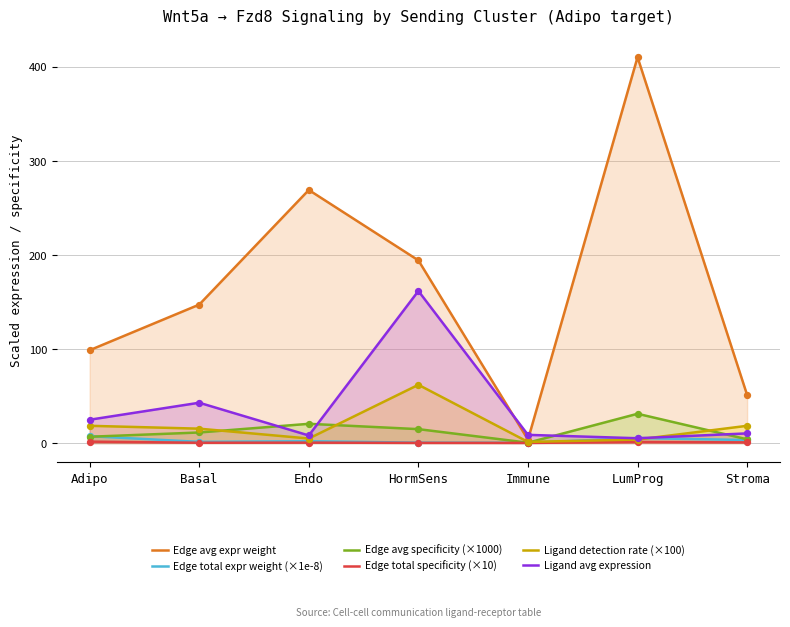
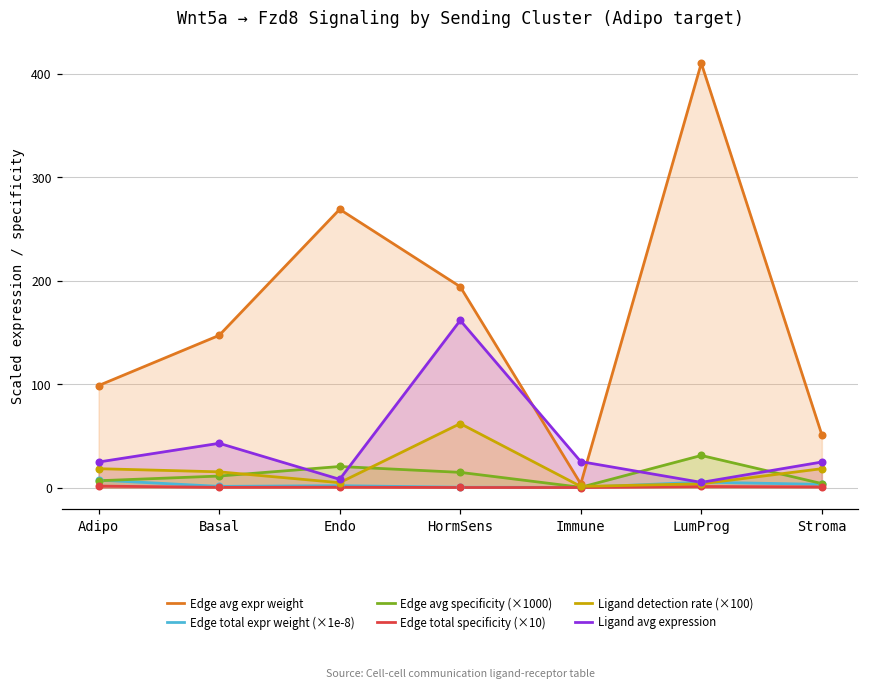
Ligand avg expression, Immune: 10 -> 30
Ligand avg expression, Stroma: 10 -> 20
